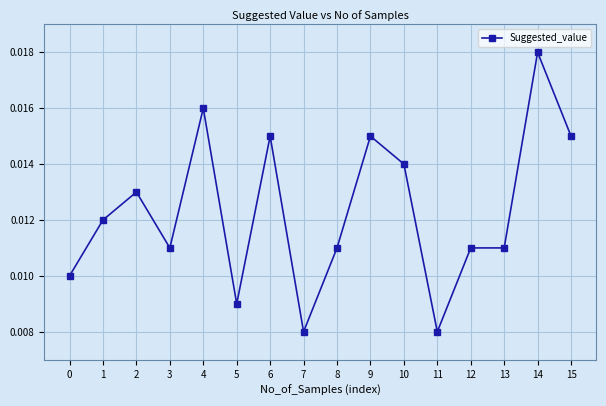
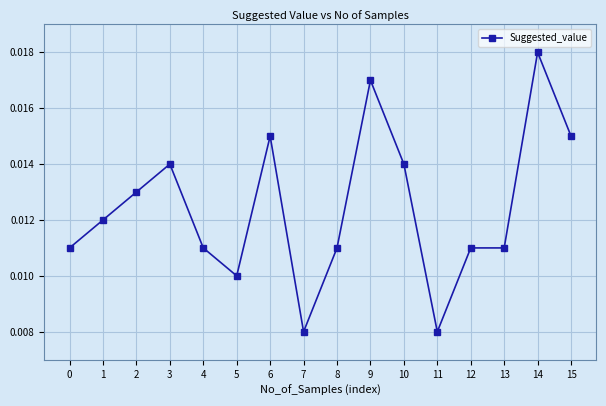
0: 0.010 -> 0.011
3: 0.011 -> 0.014
4: 0.016 -> 0.011
5: 0.009 -> 0.010
9: 0.015 -> 0.017
